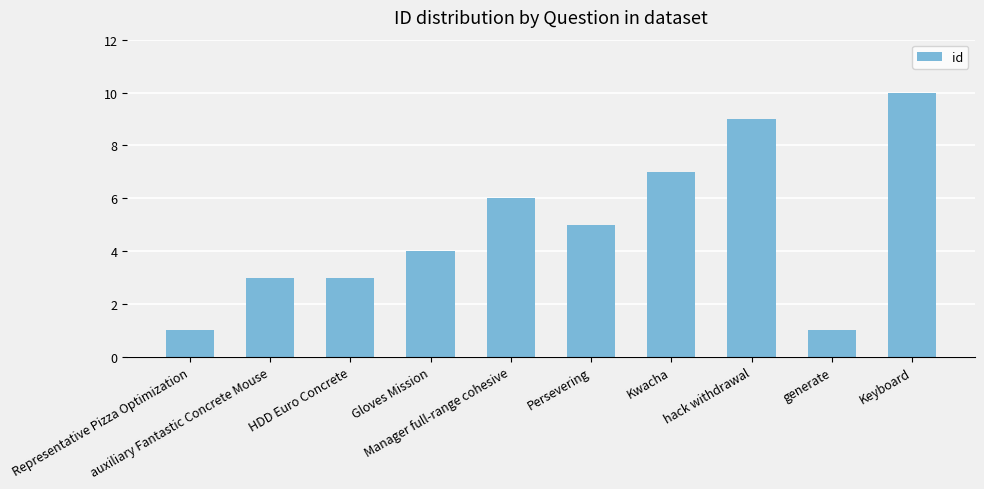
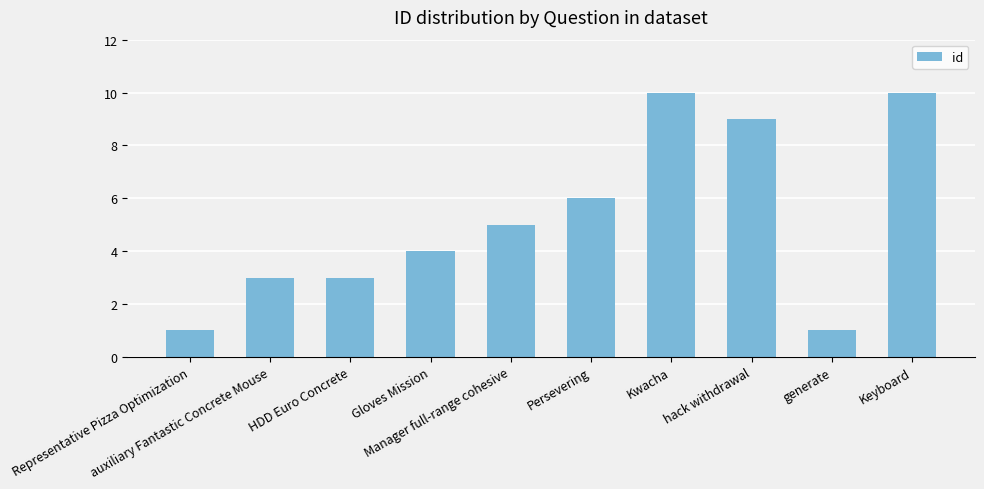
Manager full-range cohesive: 6 -> 5
Persevering: 5 -> 6
Kwacha: 7 -> 10
